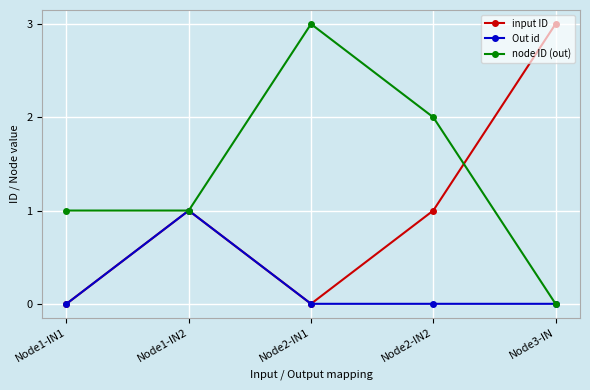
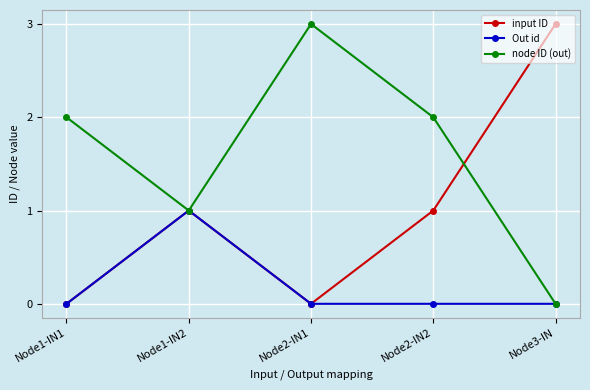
node ID (out), Node1-IN1: 1 -> 2
